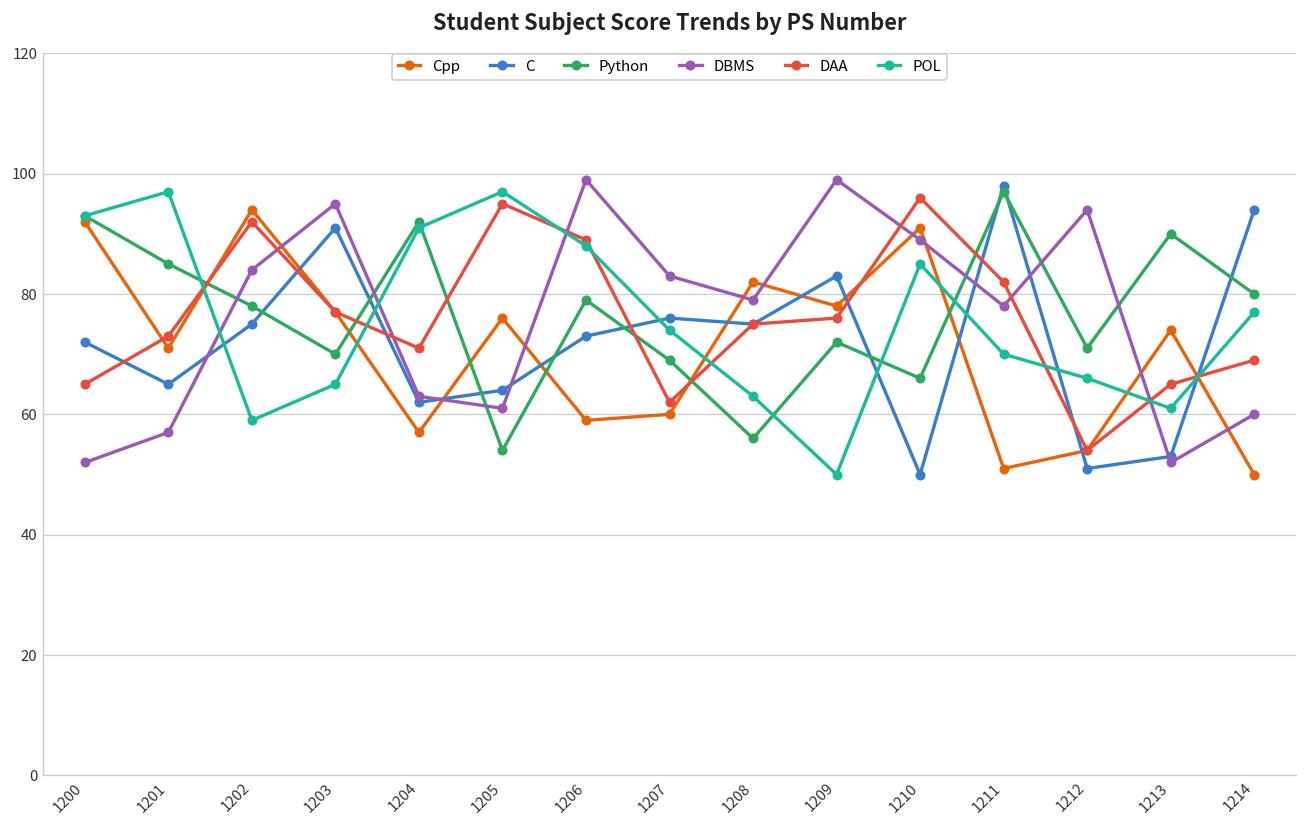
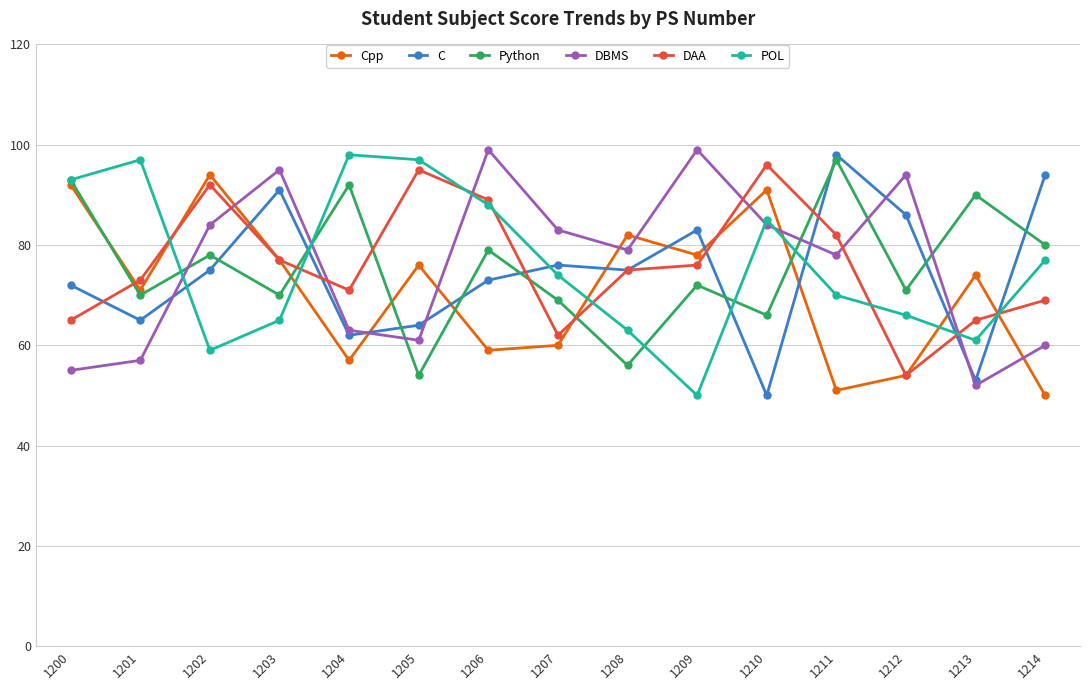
DBMS, 1200: 52 -> 55
Python, 1201: 85 -> 70
POL, 1204: 91 -> 98
DBMS, 1210: 89 -> 84
C, 1212: 51 -> 86
